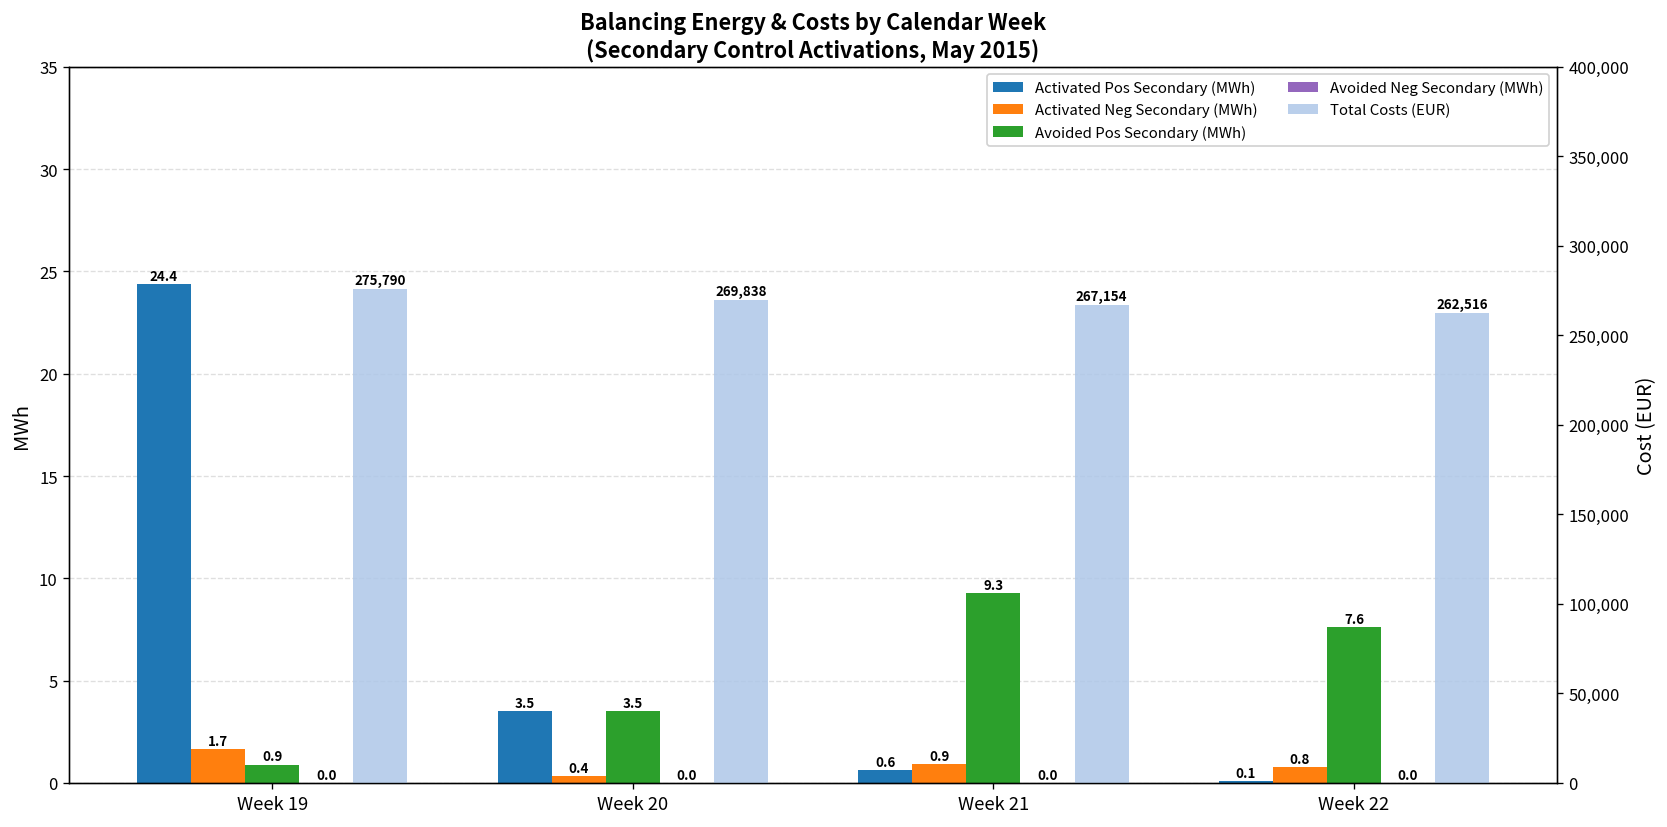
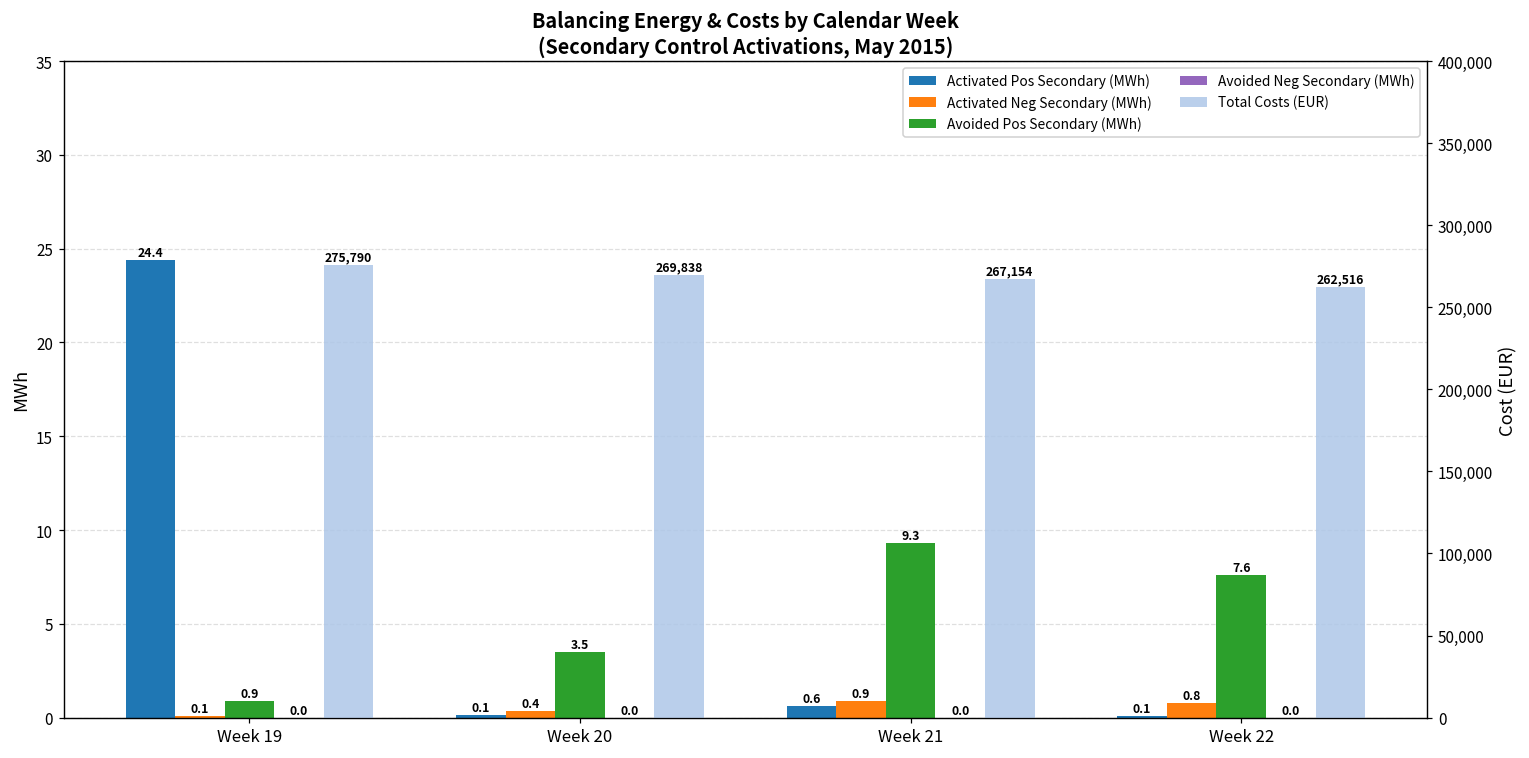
Activated Neg Secondary (MWh), Week 19: 1.7 -> 0.1
Activated Pos Secondary (MWh), Week 20: 3.5 -> 0.1
